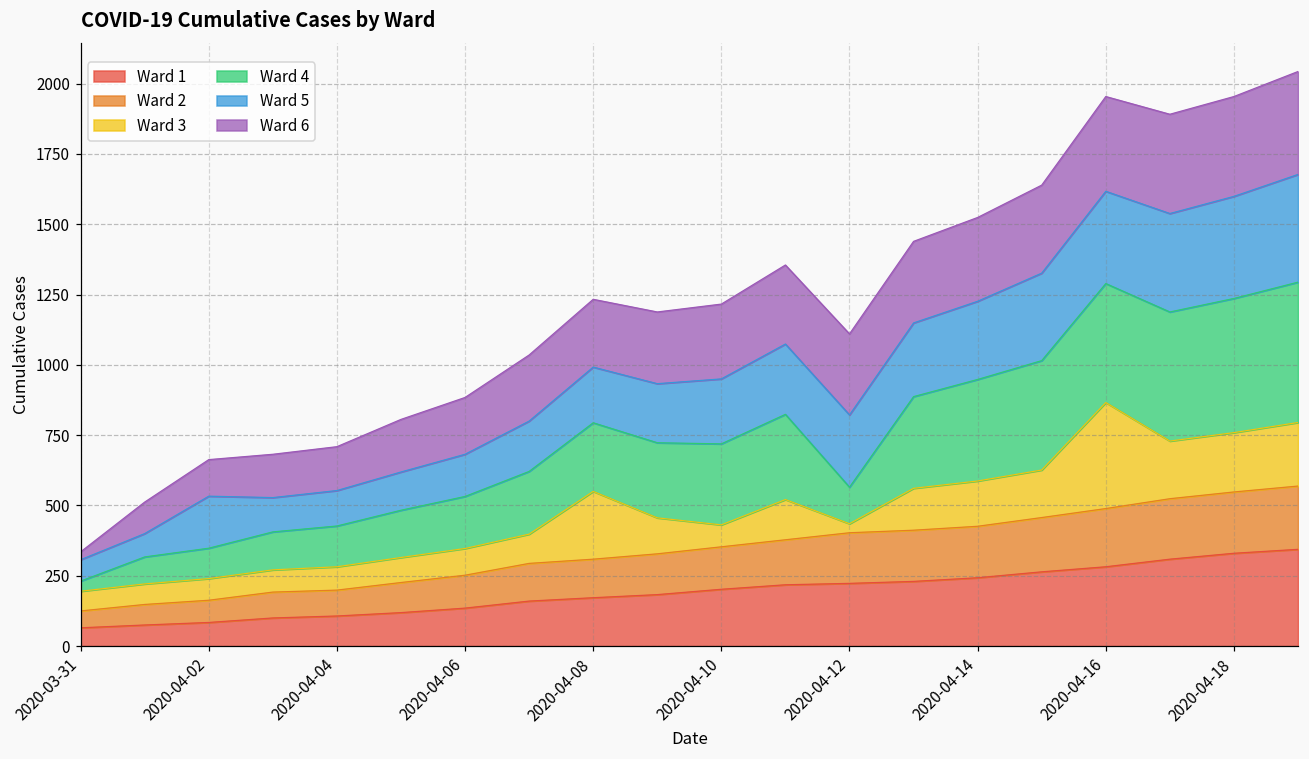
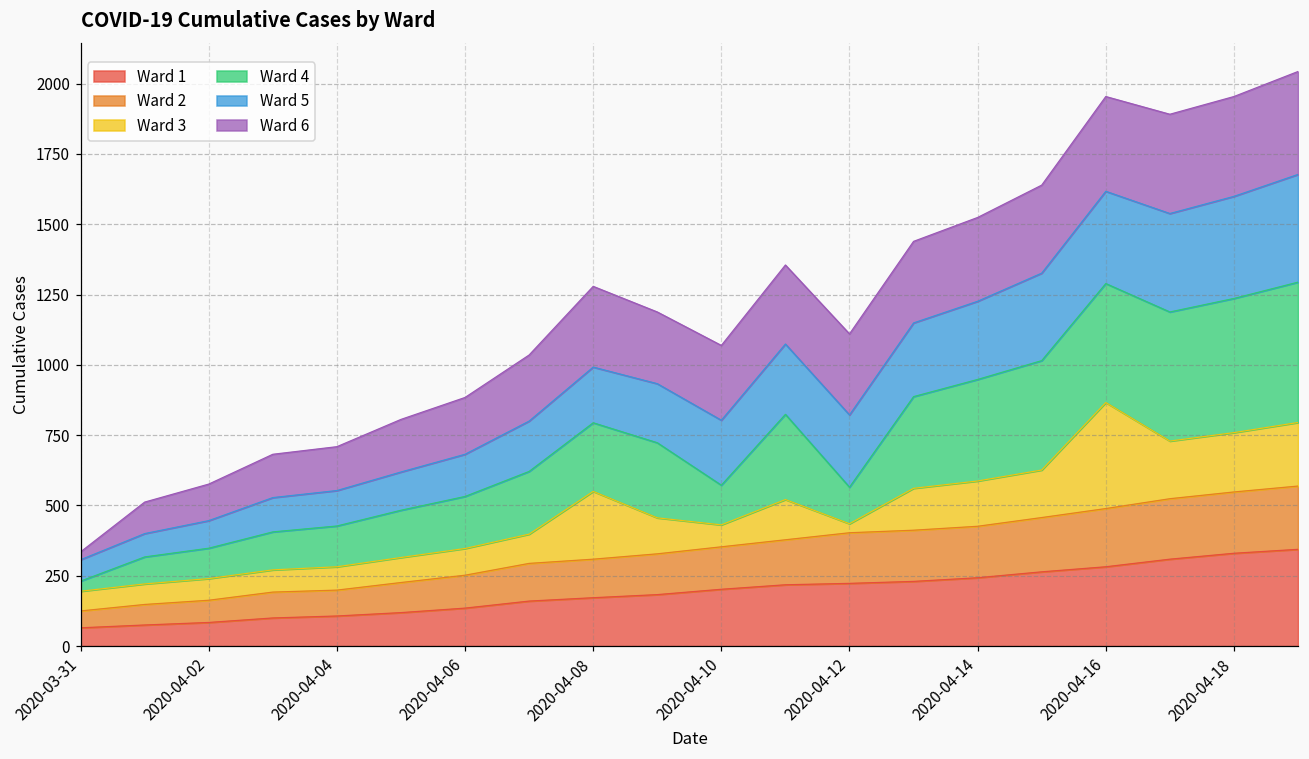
Ward 5, 2020-04-02: 190 -> 100
Ward 6, 2020-04-08: 240 -> 290
Ward 4, 2020-04-10: 290 -> 140
